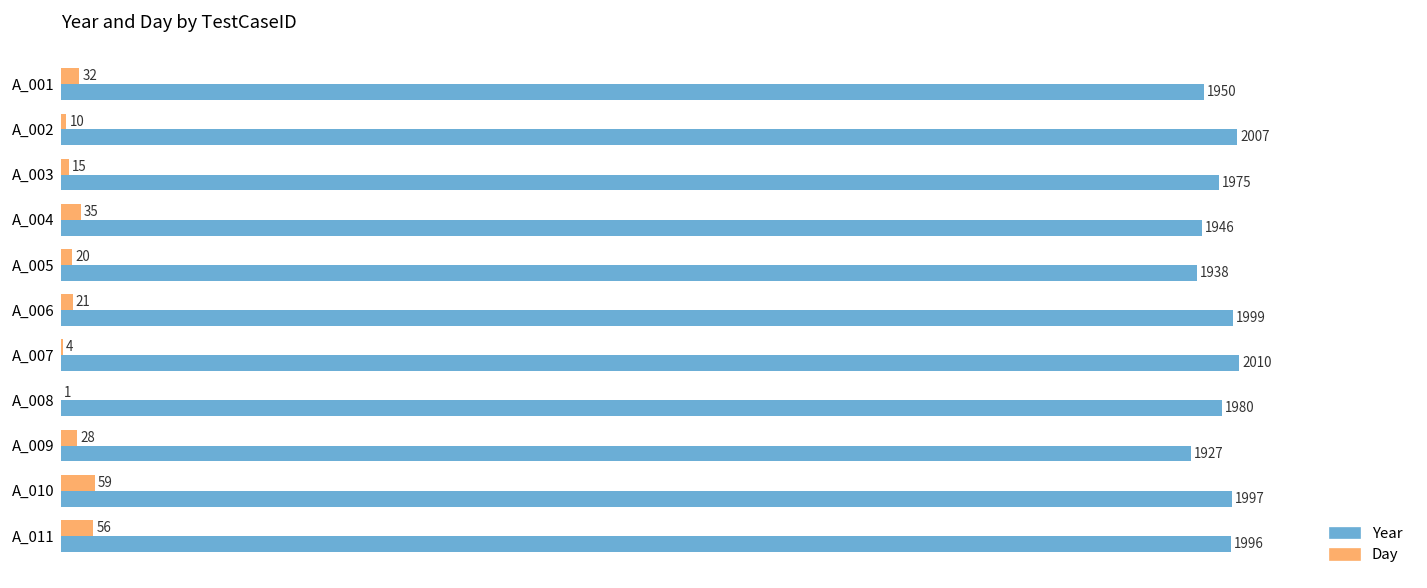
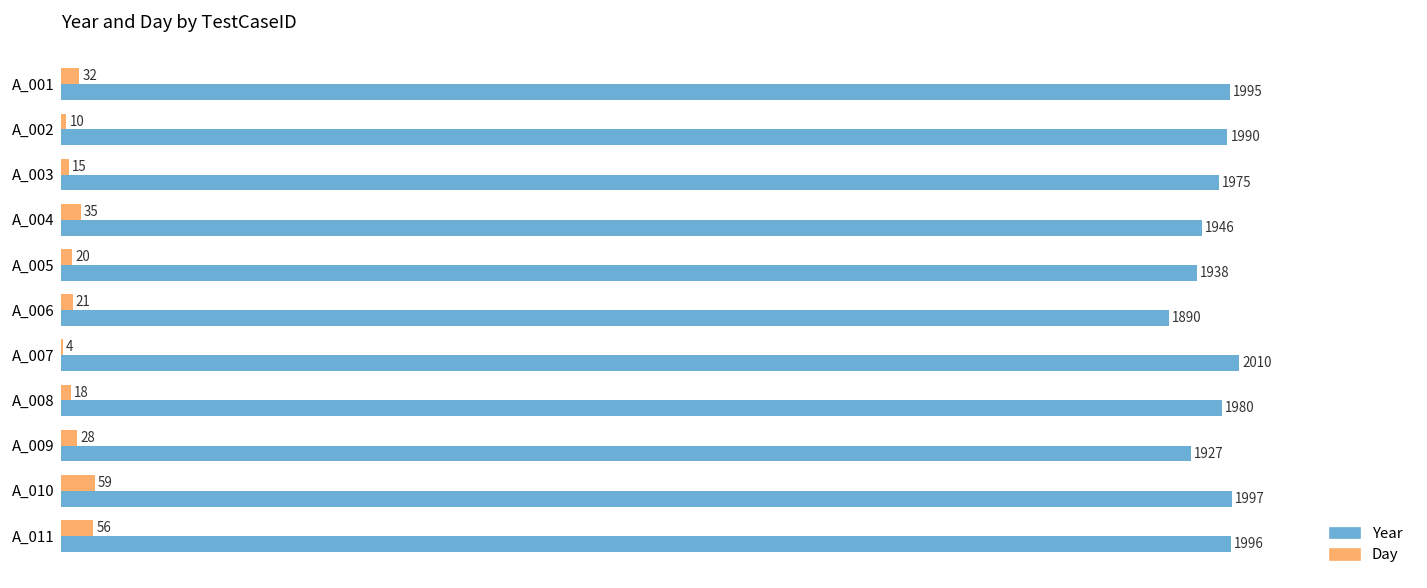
Year, A_001: 1950 -> 1995
Year, A_002: 2007 -> 1990
Year, A_006: 1999 -> 1890
Day, A_008: 1 -> 18
